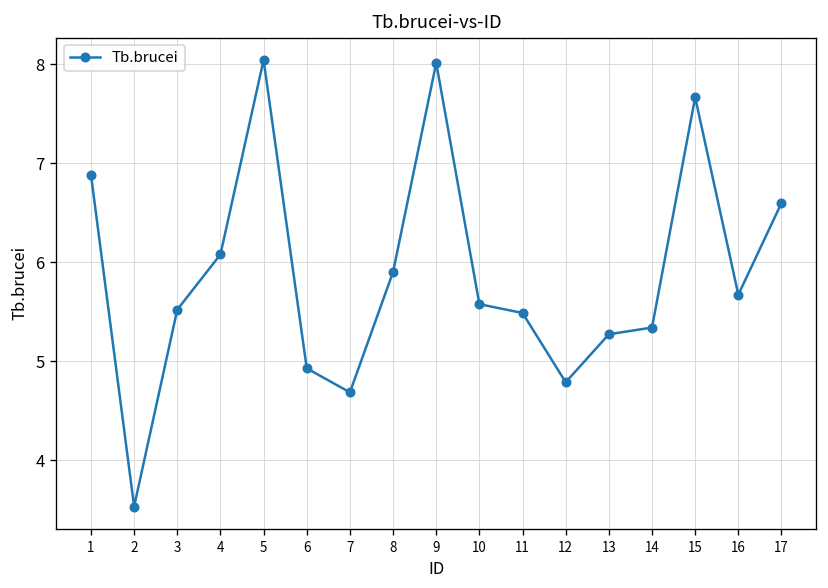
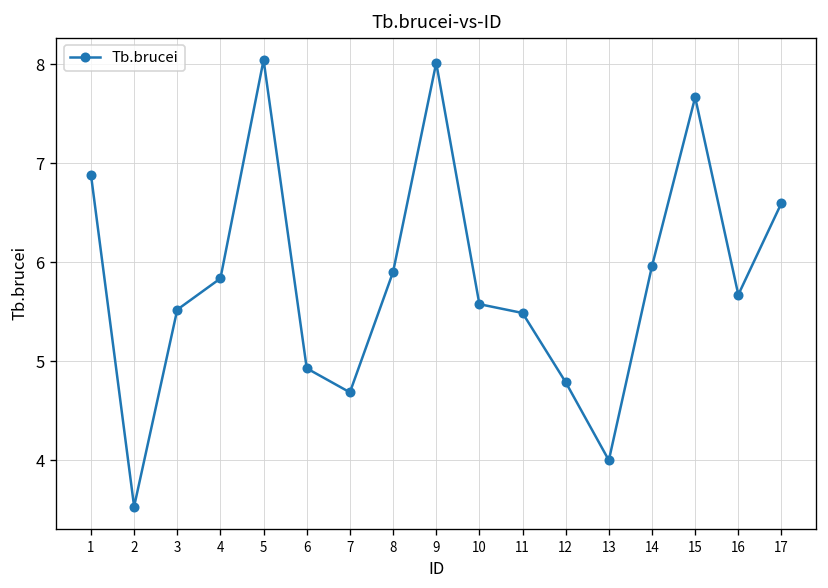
4: 6.1 -> 5.8
13: 5.3 -> 4.0
14: 5.3 -> 6.0
